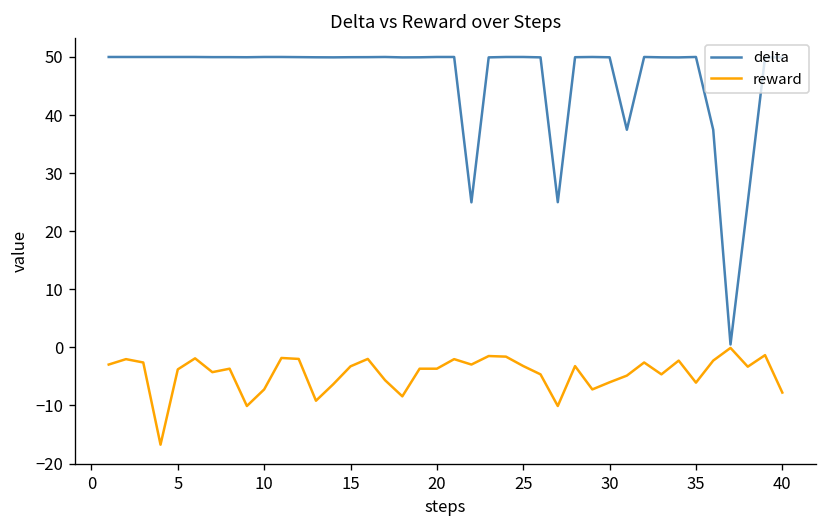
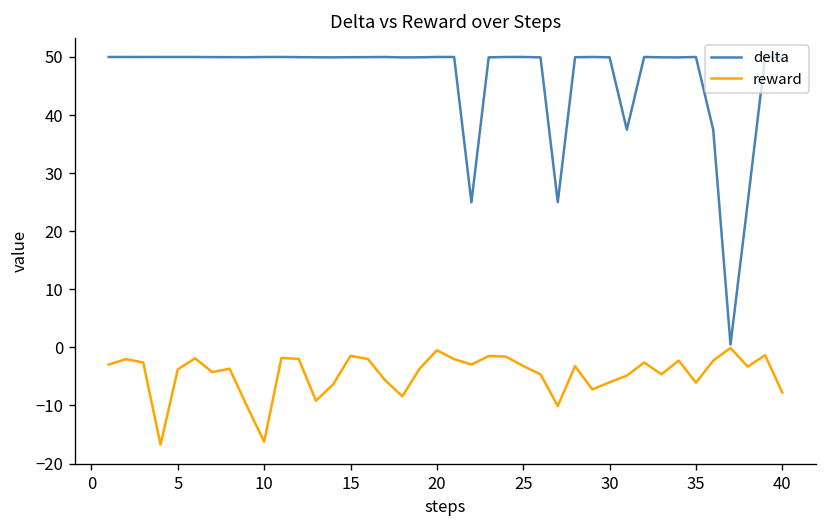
reward, 10: -7 -> -16
reward, 15: -3 -> -1
reward, 20: -4 -> 0
